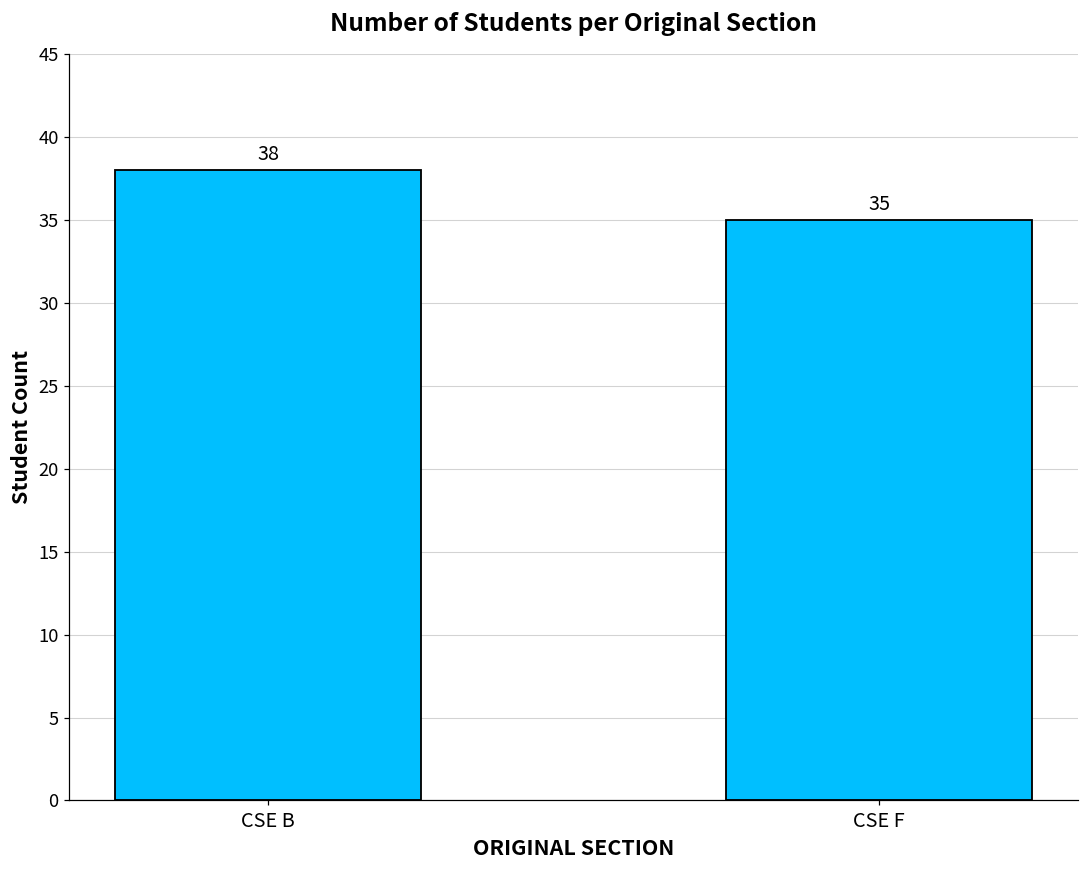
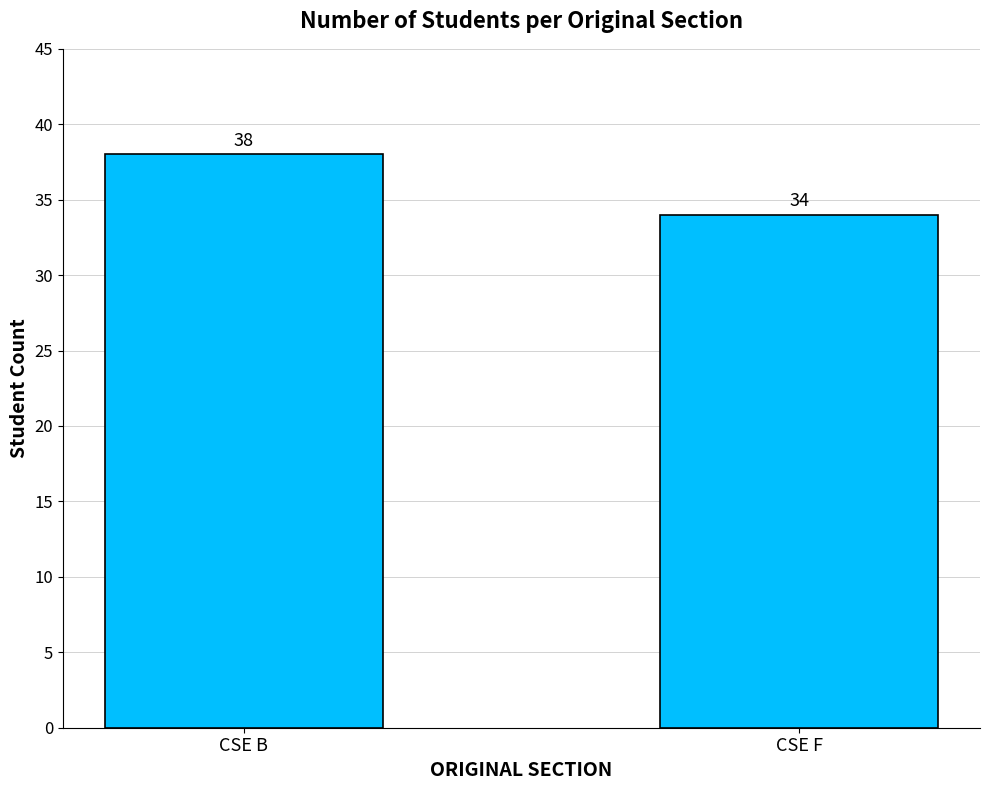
CSE F: 35 -> 34
